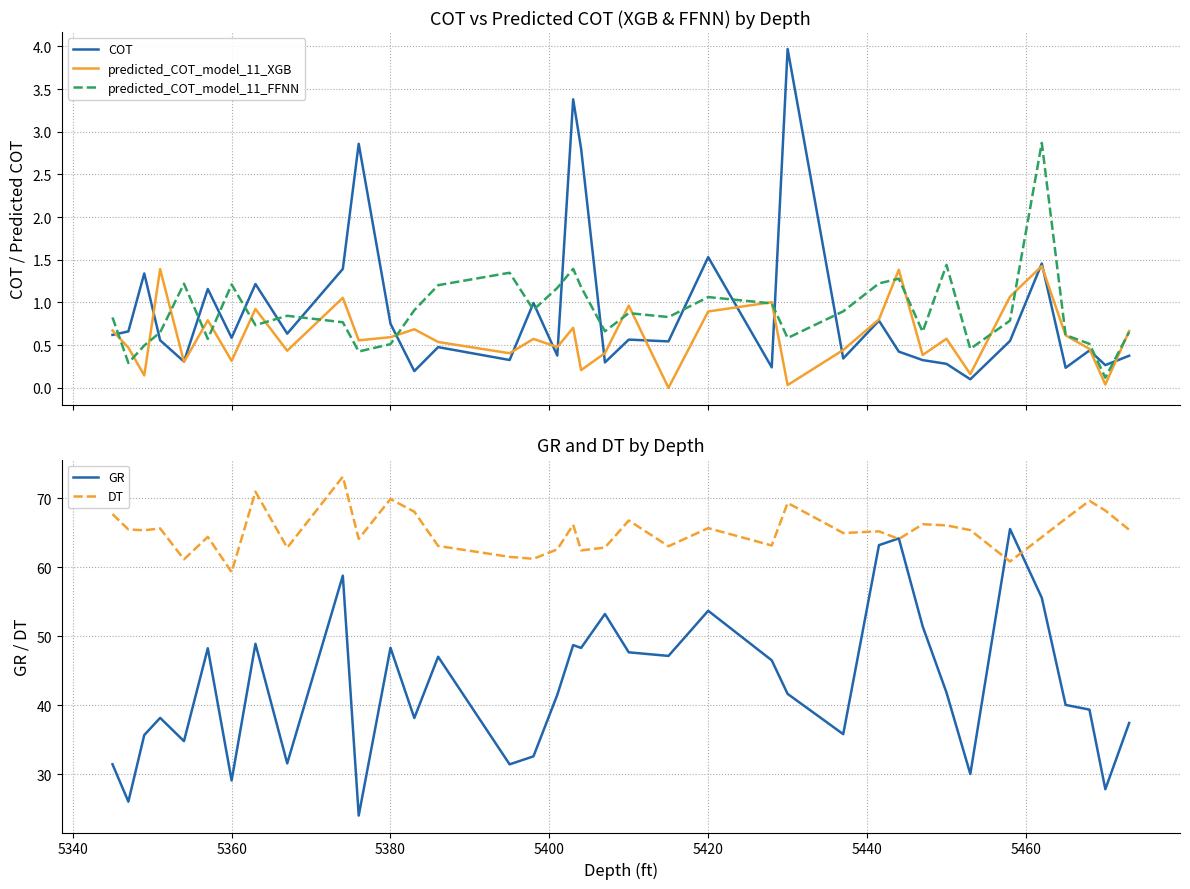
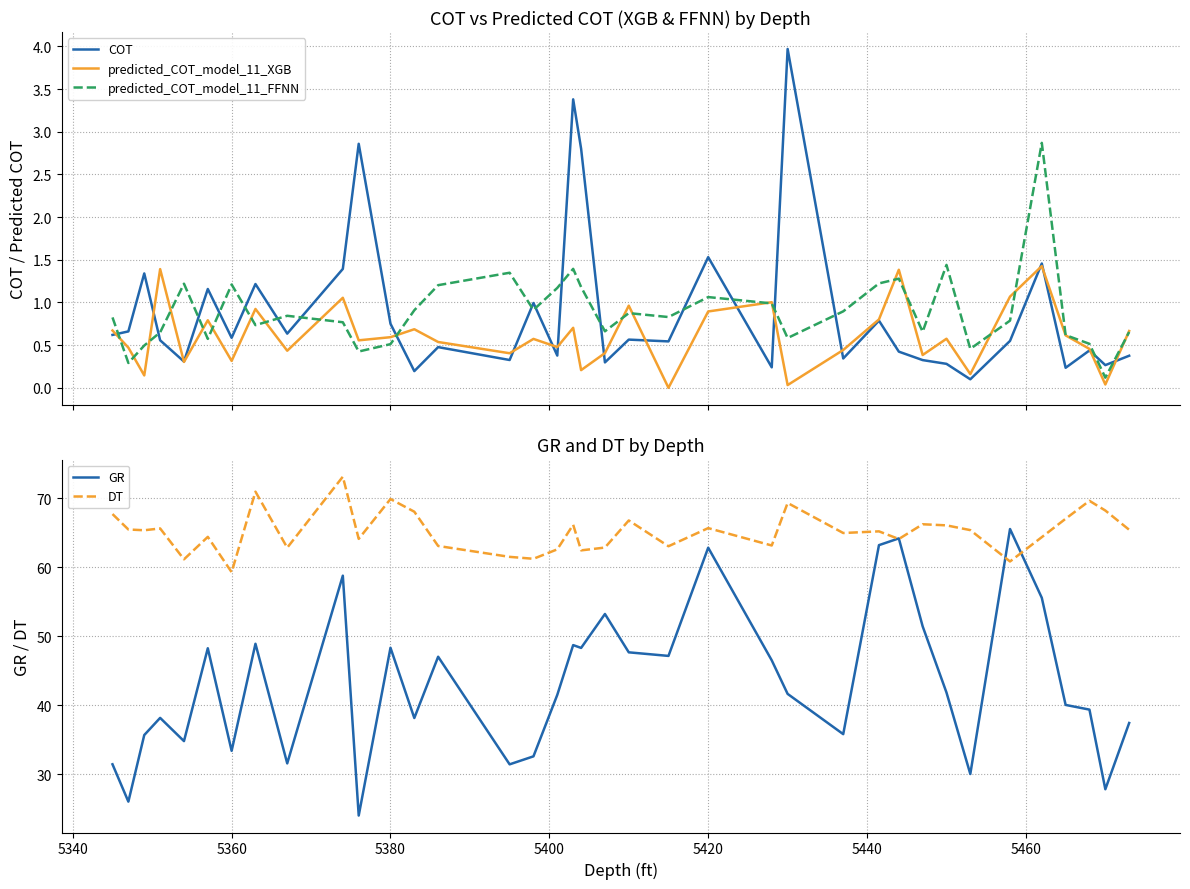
GR and DT by Depth, GR, 5360: 29 -> 33
GR and DT by Depth, GR, 5420: 54 -> 63
